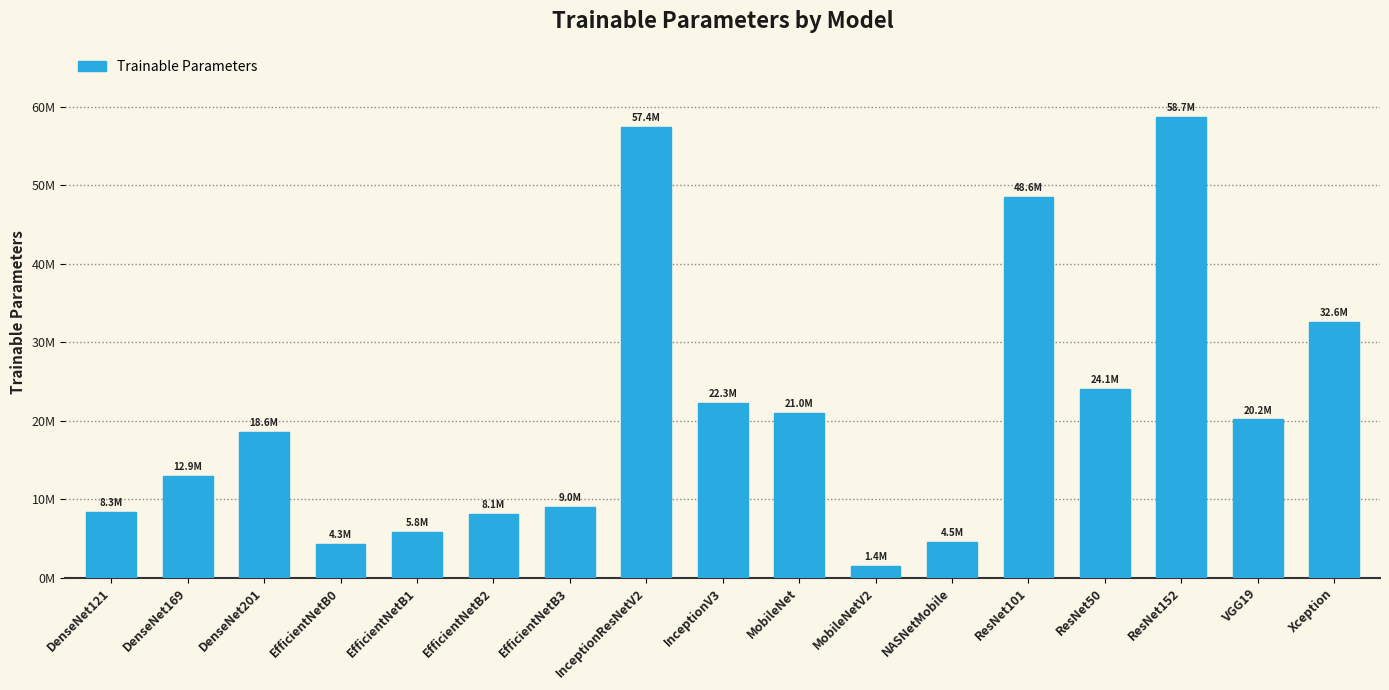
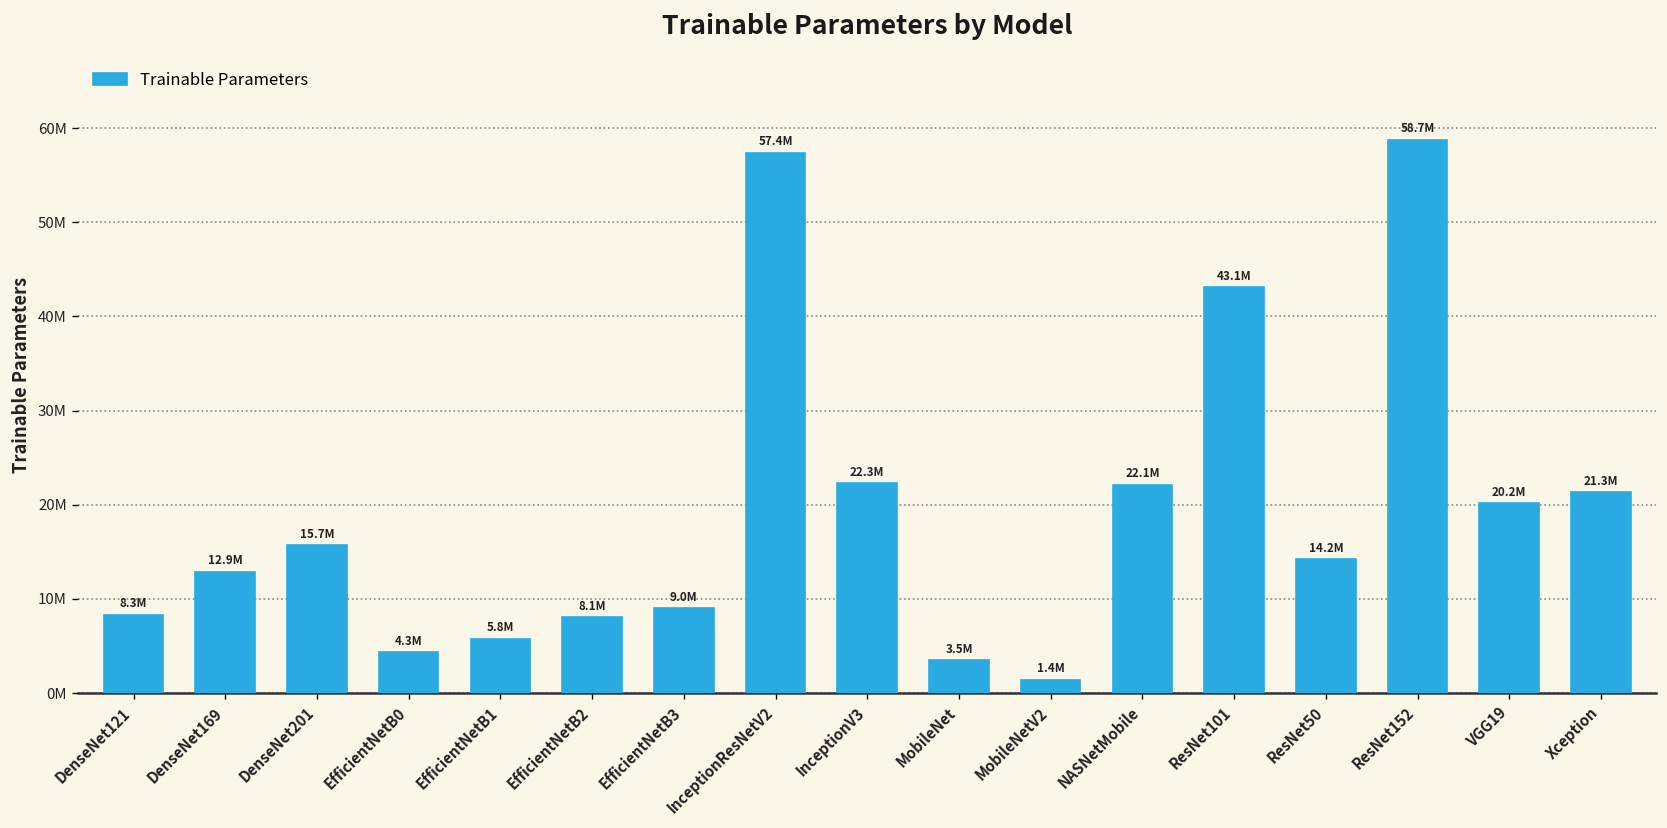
DenseNet201: 18.6M -> 15.7M
MobileNet: 21.0M -> 3.5M
NASNetMobile: 4.5M -> 22.1M
ResNet101: 48.6M -> 43.1M
ResNet50: 24.1M -> 14.2M
Xception: 32.6M -> 21.3M
